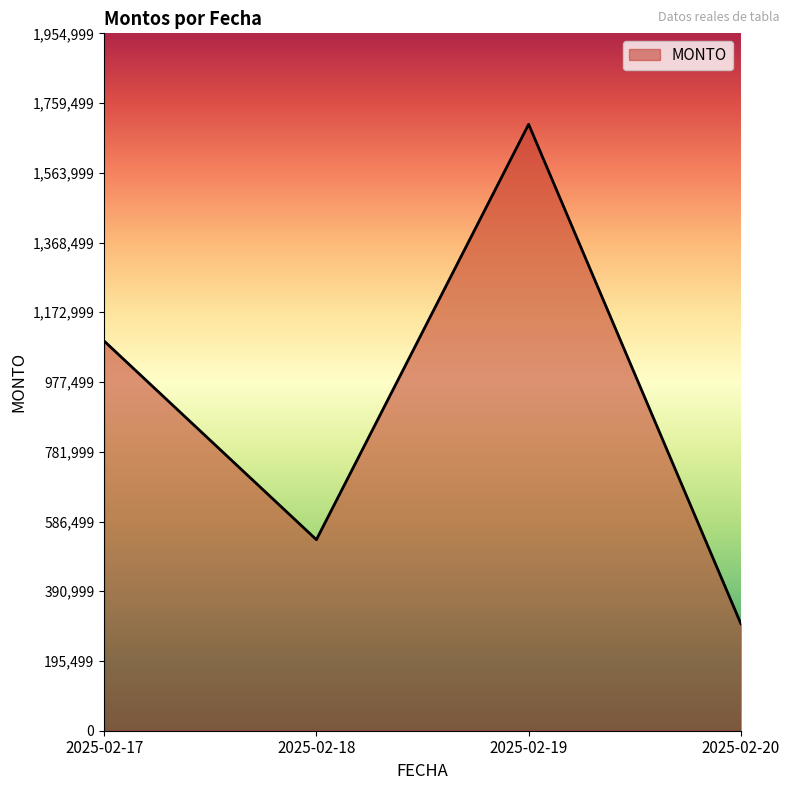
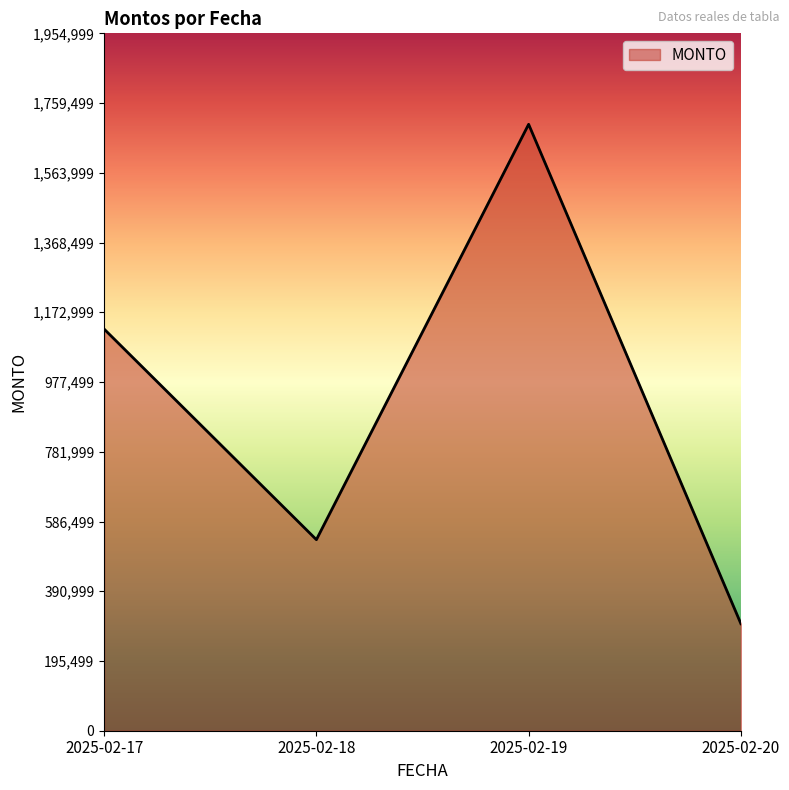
2025-02-17: 1,090,000 -> 1,130,000
